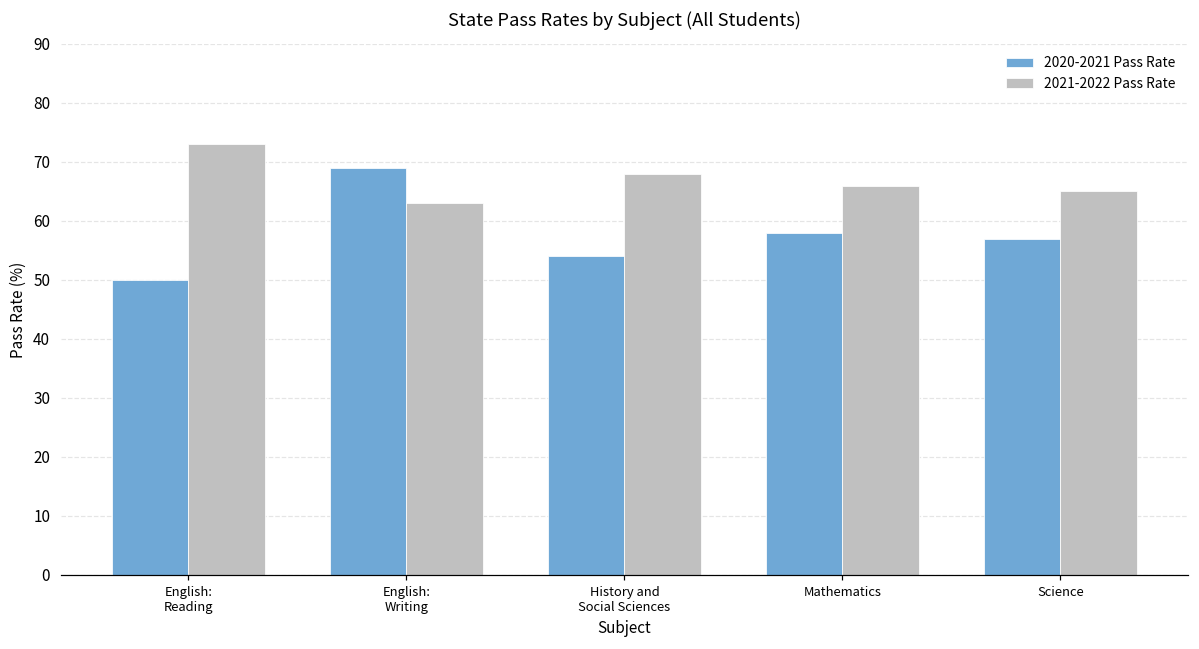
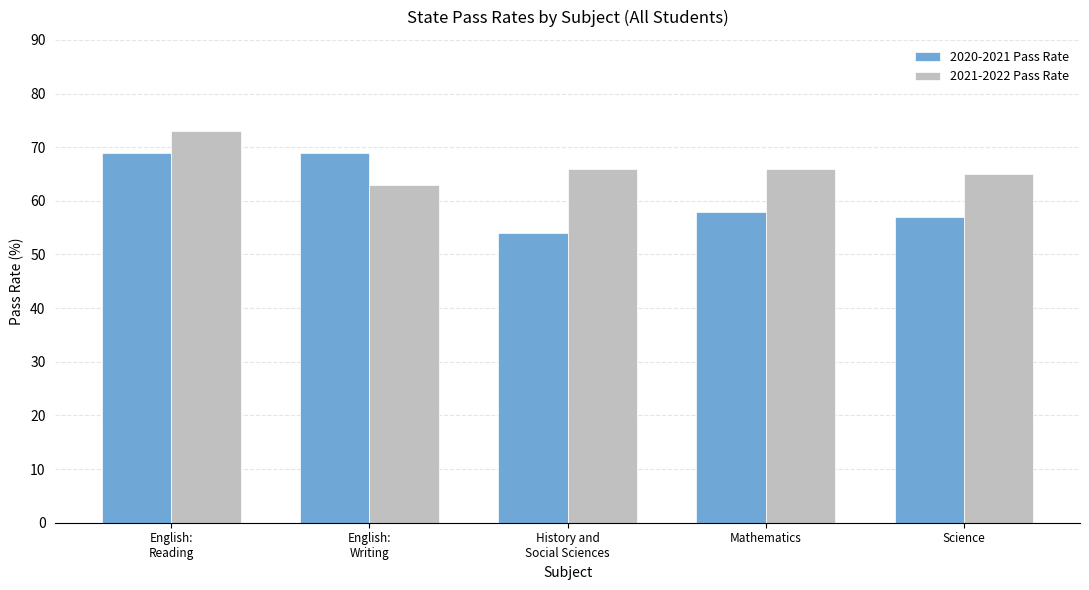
2020-2021 Pass Rate, English: Reading: 50 -> 69
2021-2022 Pass Rate, History and Social Sciences: 68 -> 66
